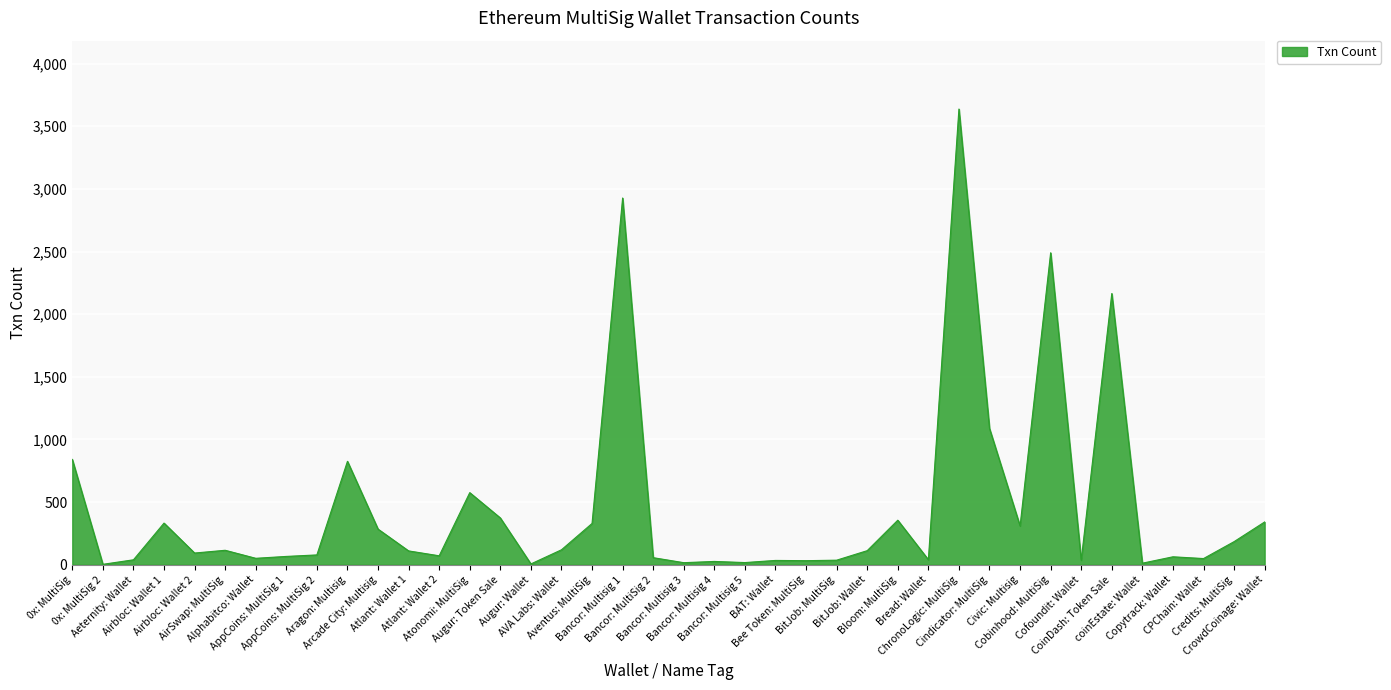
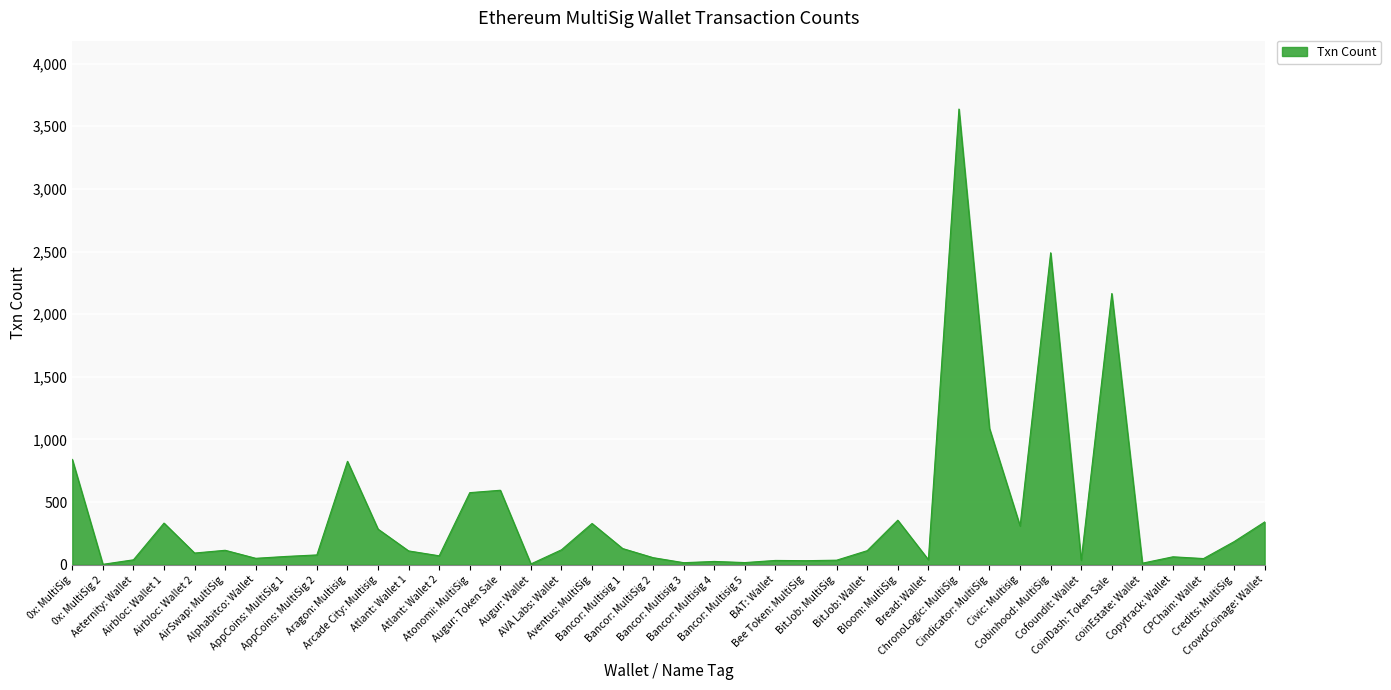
Augur: Token Sale: 370 -> 600
Bancor: Multisig 1: 2,930 -> 130
